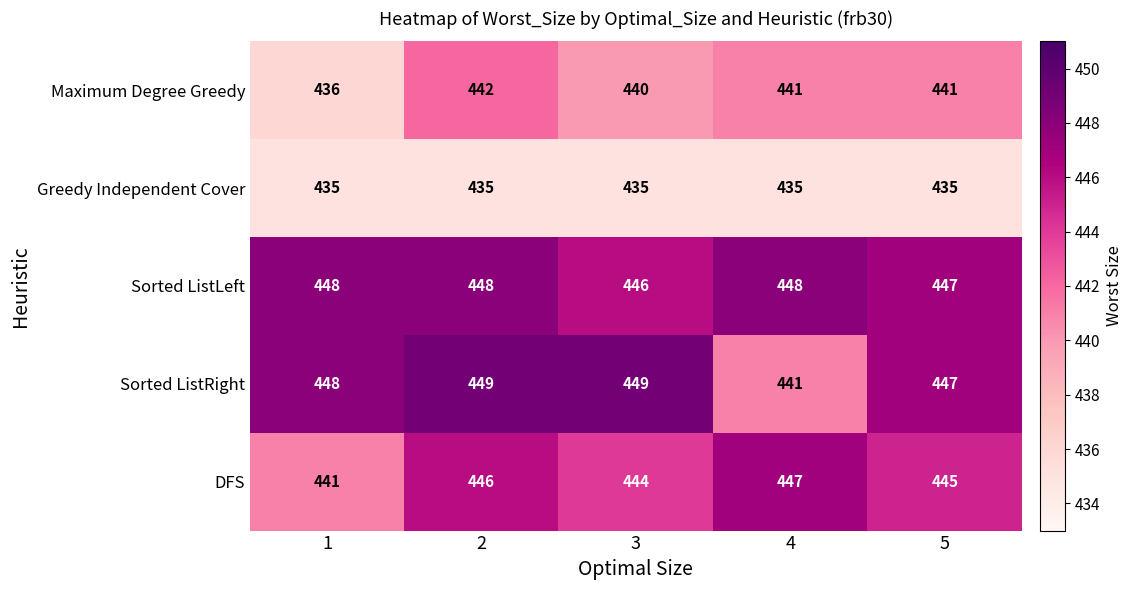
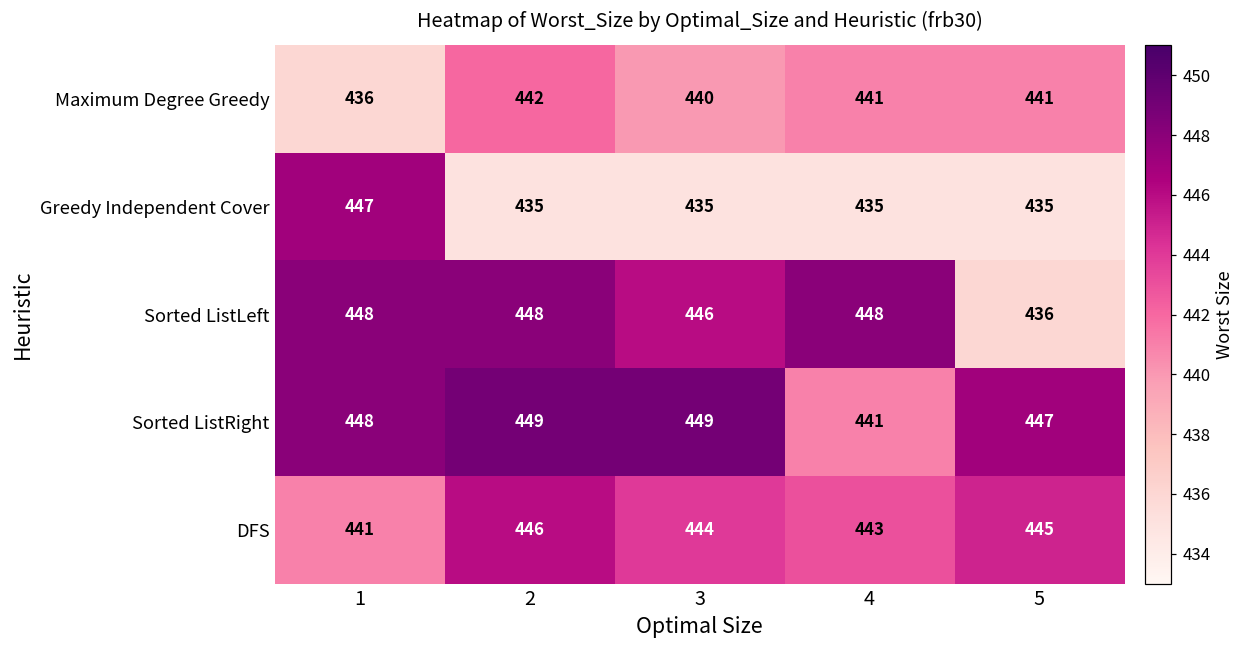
Greedy Independent Cover, 1: 435 -> 447
Sorted ListLeft, 5: 447 -> 436
DFS, 4: 447 -> 443
